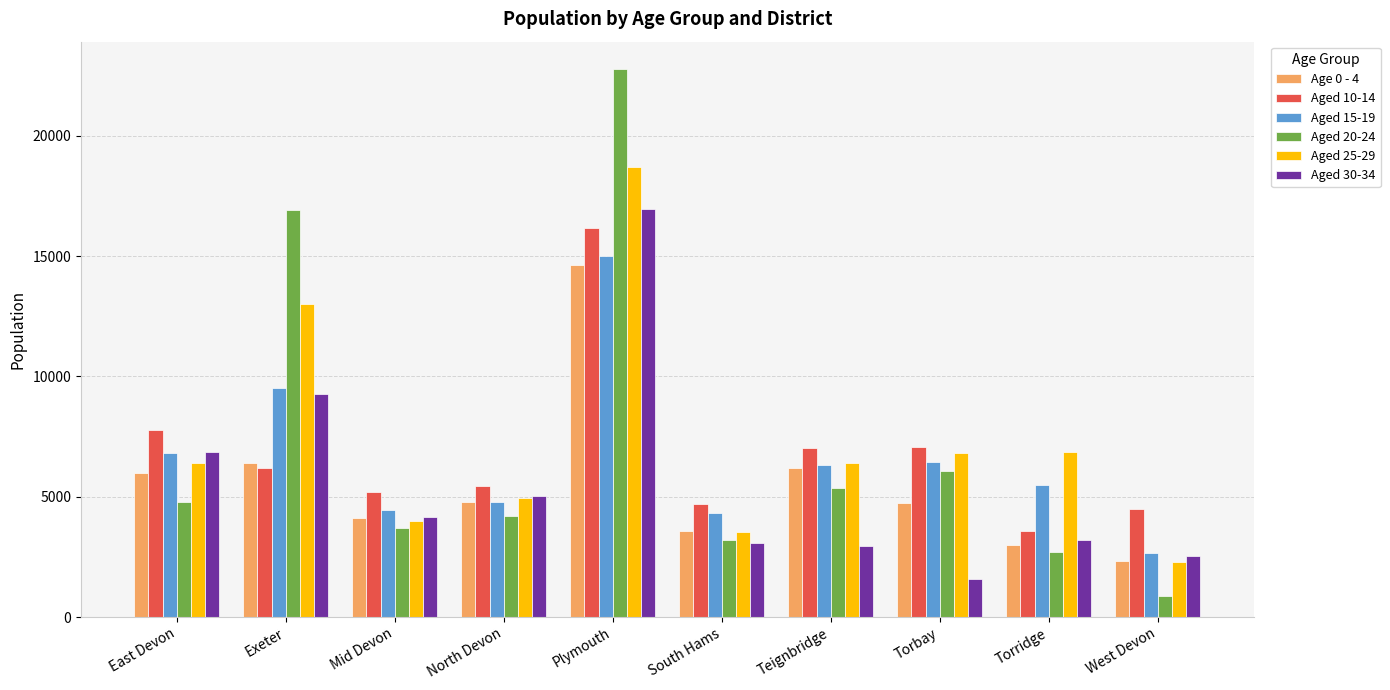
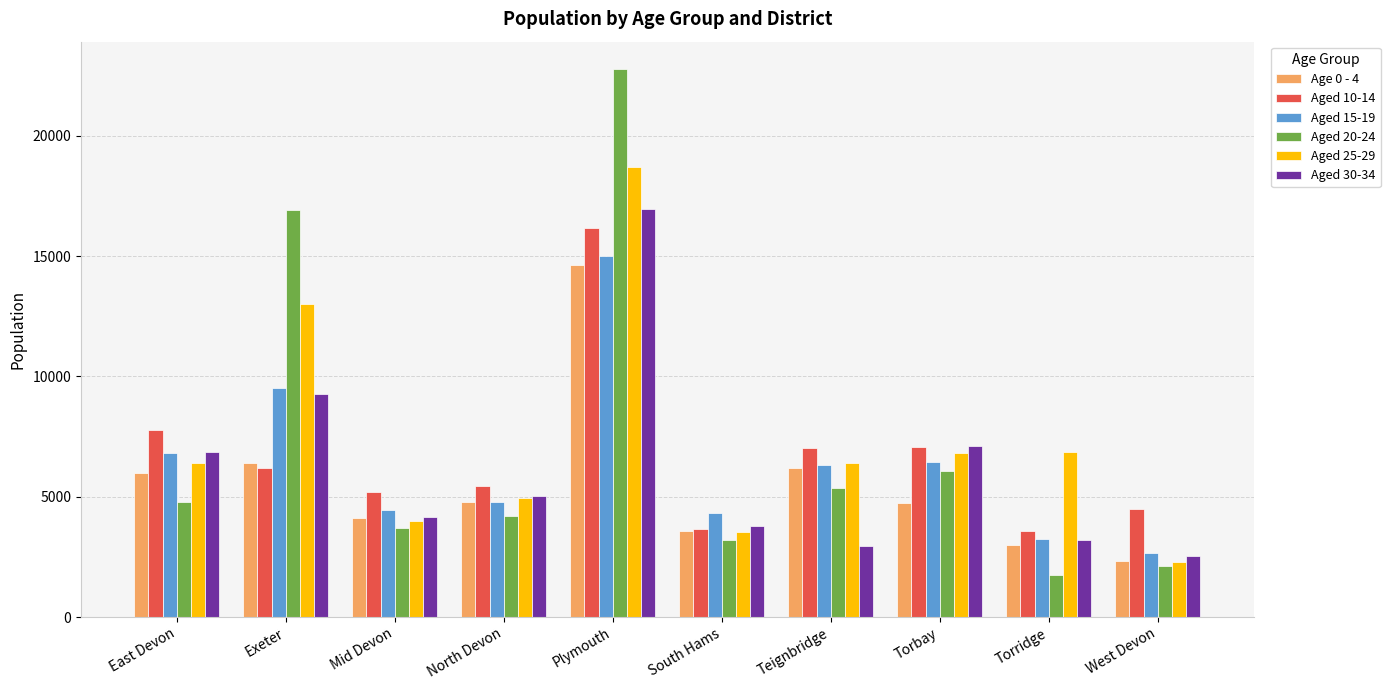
Aged 10-14, South Hams: 4700 -> 3600
Aged 30-34, South Hams: 3100 -> 3800
Aged 30-34, Torbay: 1600 -> 7100
Aged 15-19, Torridge: 5500 -> 3200
Aged 20-24, Torridge: 2700 -> 1700
Aged 20-24, West Devon: 900 -> 2100
